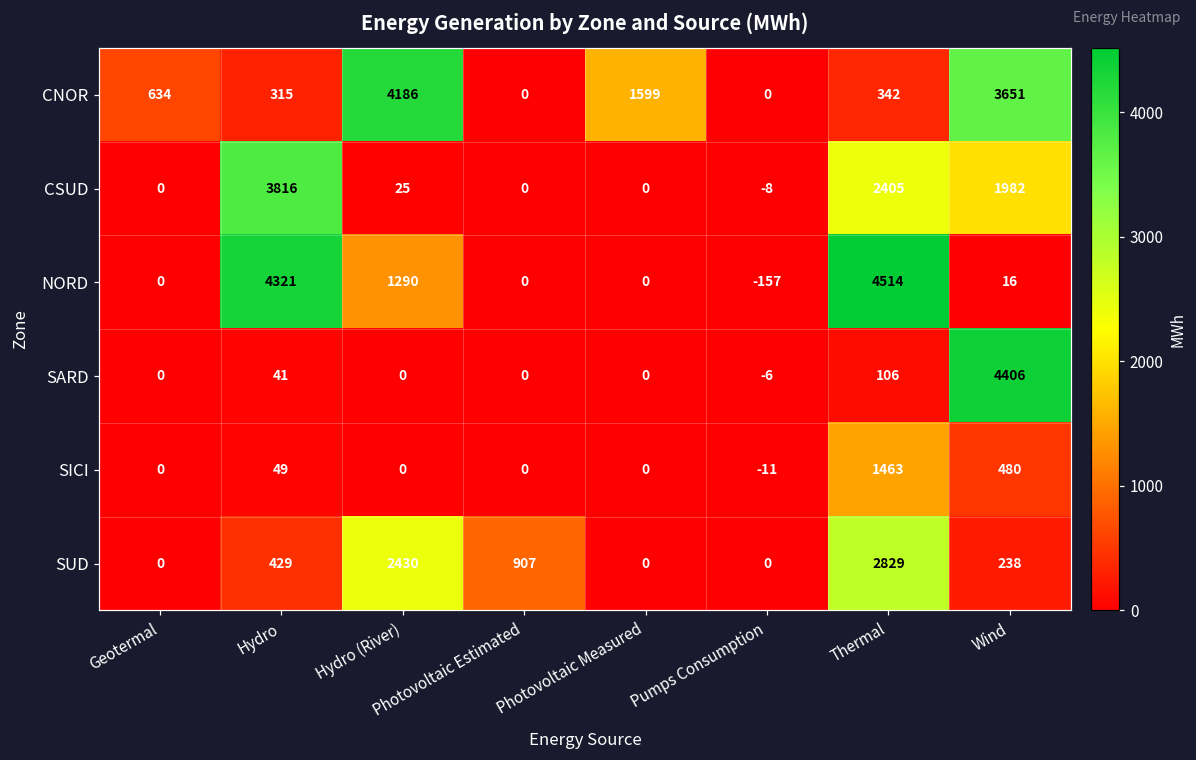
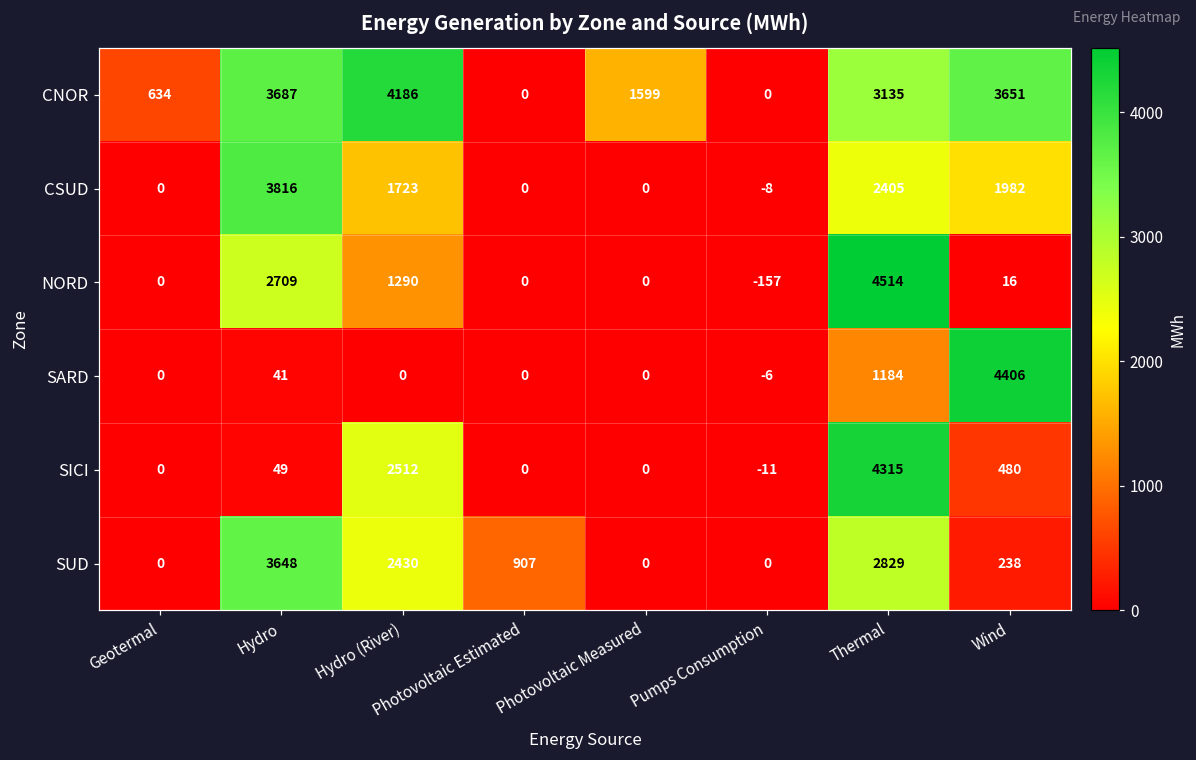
CNOR, Hydro: 315 -> 3687
CNOR, Thermal: 342 -> 3135
CSUD, Hydro (River): 25 -> 1723
NORD, Hydro: 4321 -> 2709
SARD, Thermal: 106 -> 1184
SICI, Hydro (River): 0 -> 2512
SICI, Thermal: 1463 -> 4315
SUD, Hydro: 429 -> 3648
